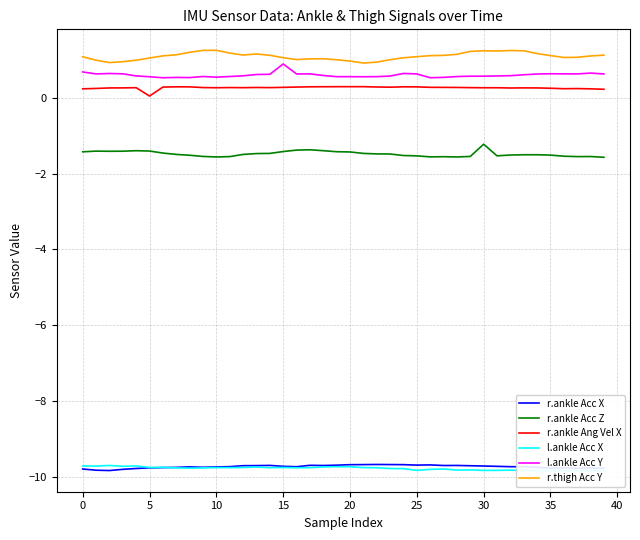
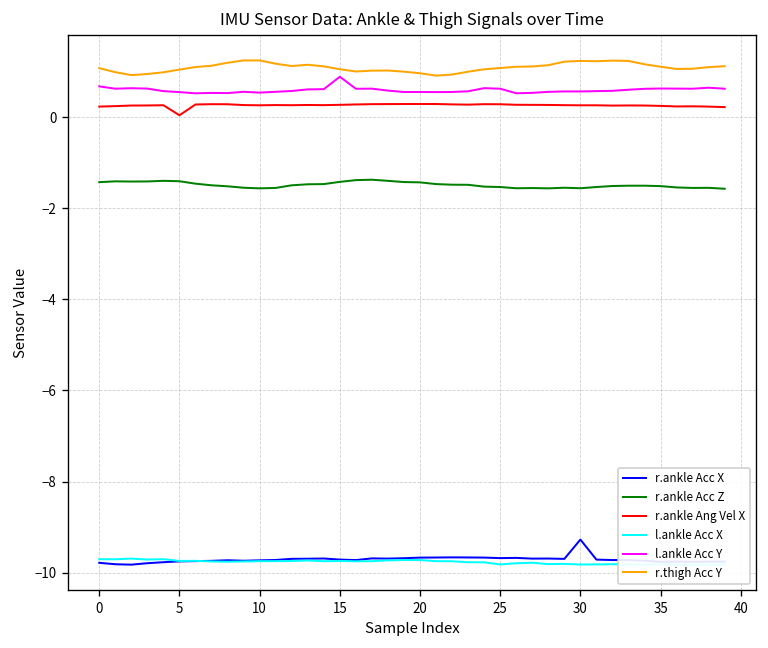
r.ankle Acc X, 30: -9.7 -> -9.3
r.ankle Acc Z, 30: -1.2 -> -1.6
